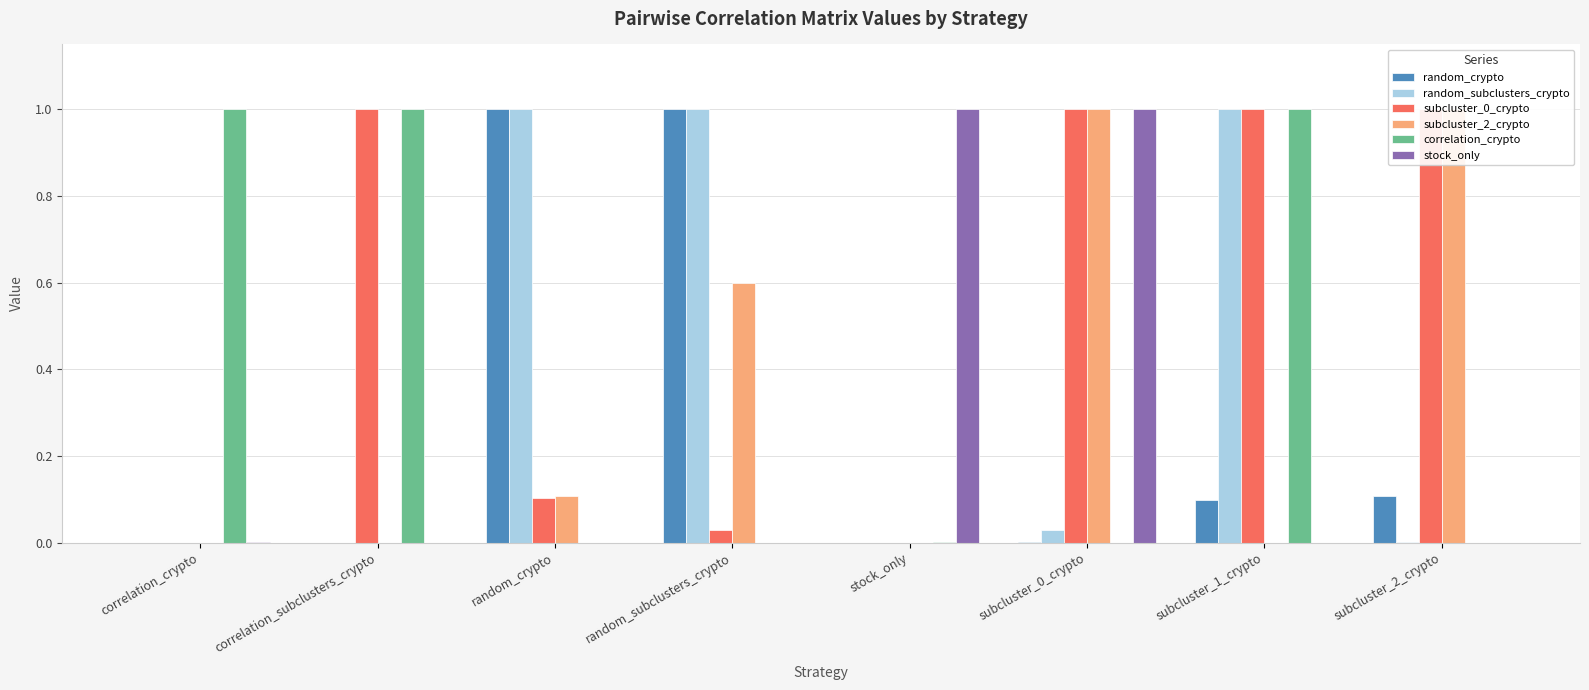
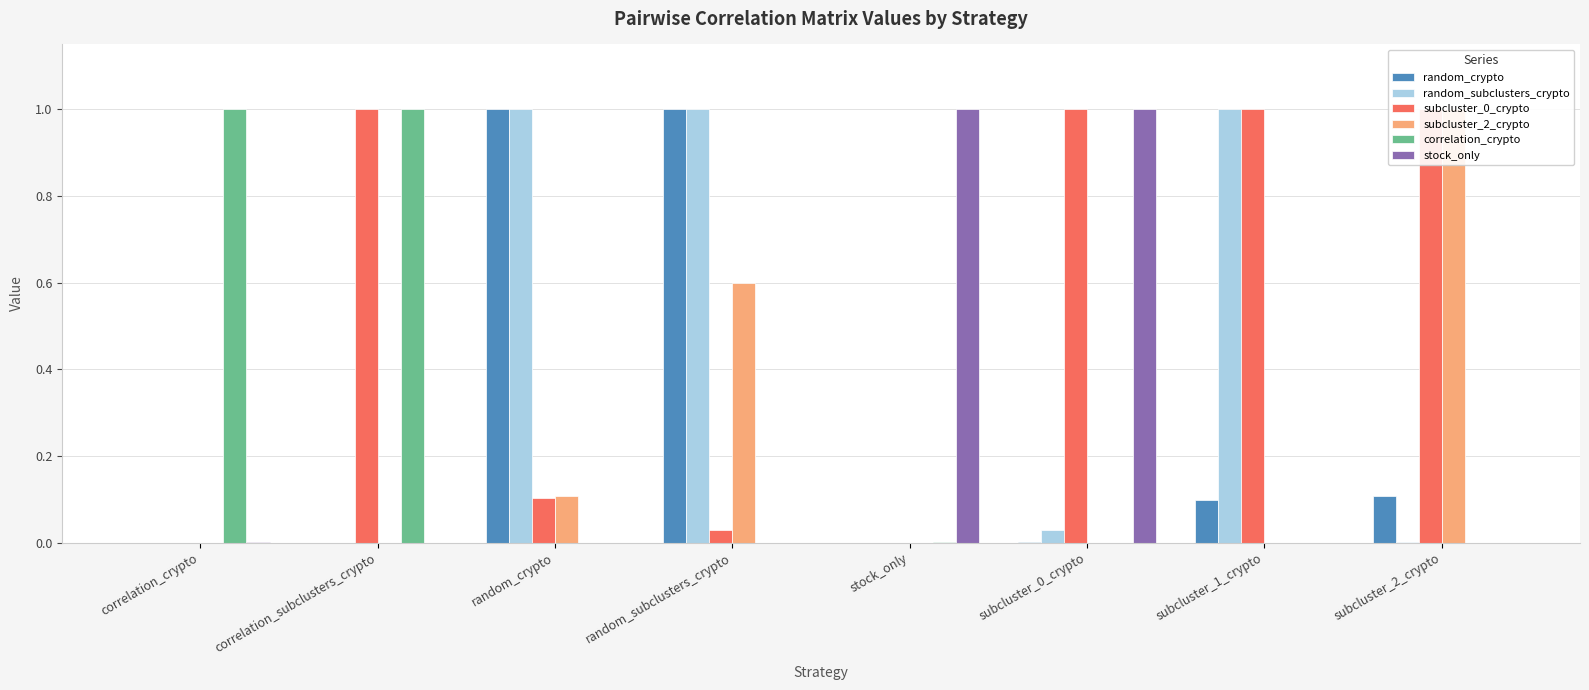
subcluster_2_crypto, subcluster_0_crypto: 1 -> 0
correlation_crypto, subcluster_1_crypto: 1 -> 0
